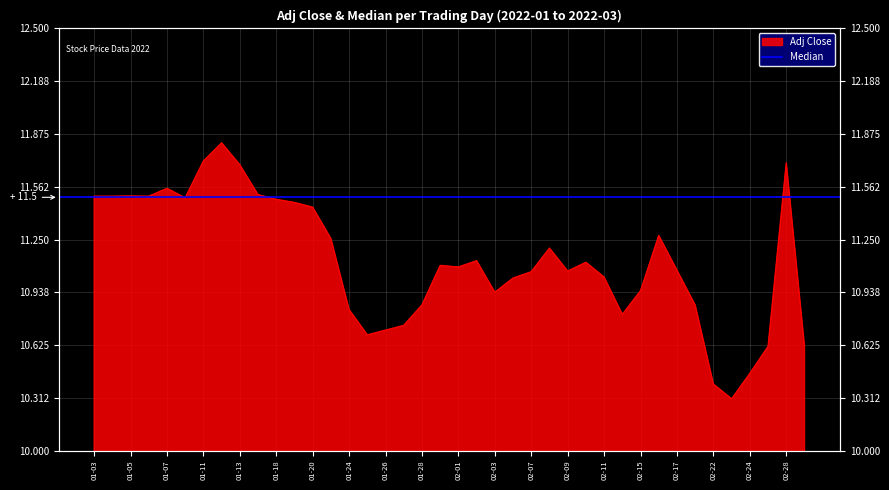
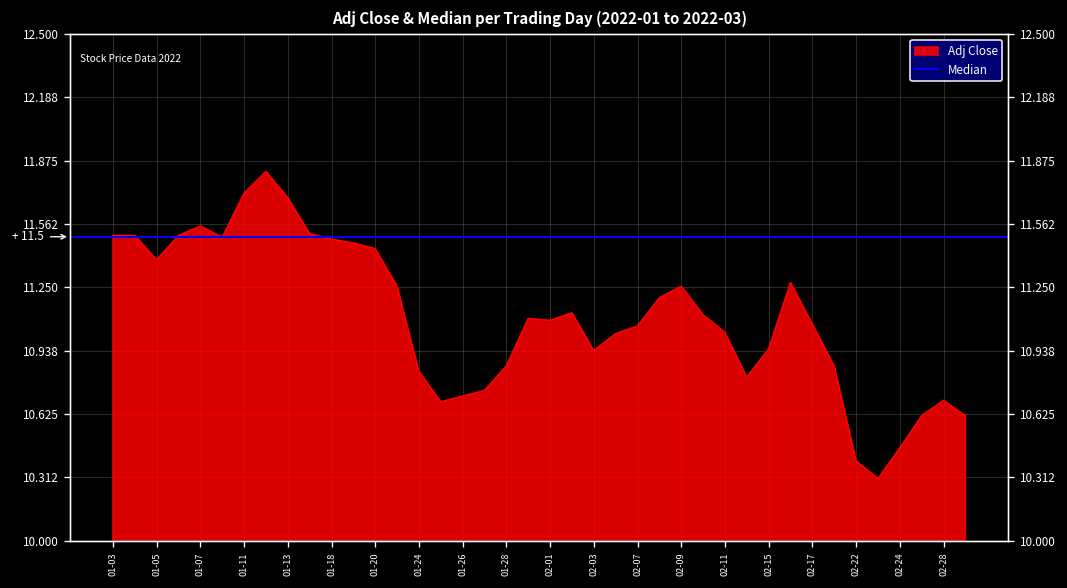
01-05: 11.51 -> 11.39
02-09: 11.06 -> 11.26
02-28: 11.70 -> 10.69
